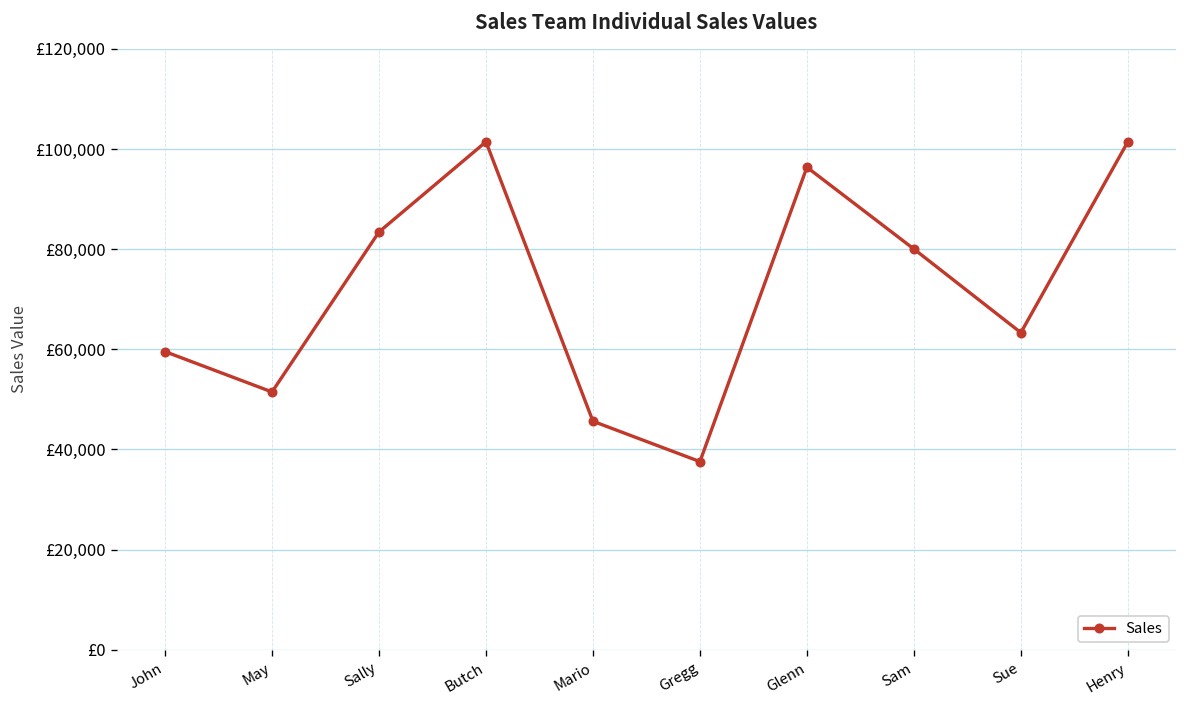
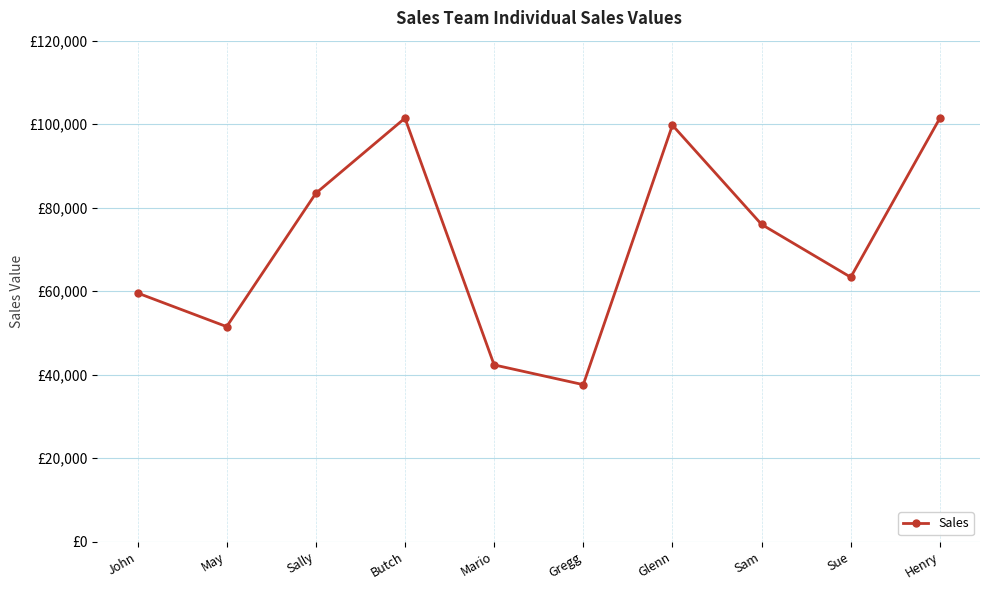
Mario: £46,000 -> £42,000
Glenn: £96,000 -> £100,000
Sam: £80,000 -> £76,000
